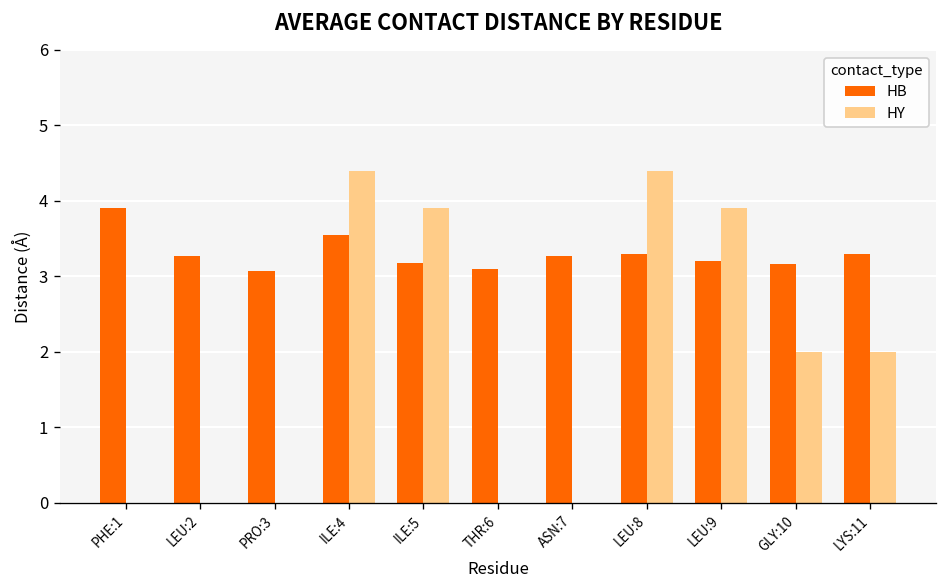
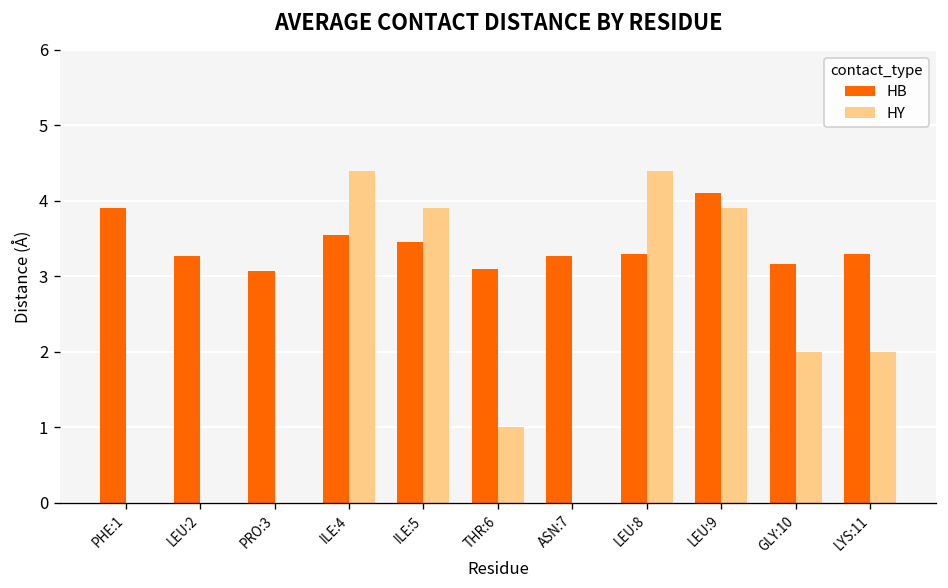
HB, ILE:5: 3.2 -> 3.5
HY, THR:6: 0 -> 1
HB, LEU:9: 3.2 -> 4.1
